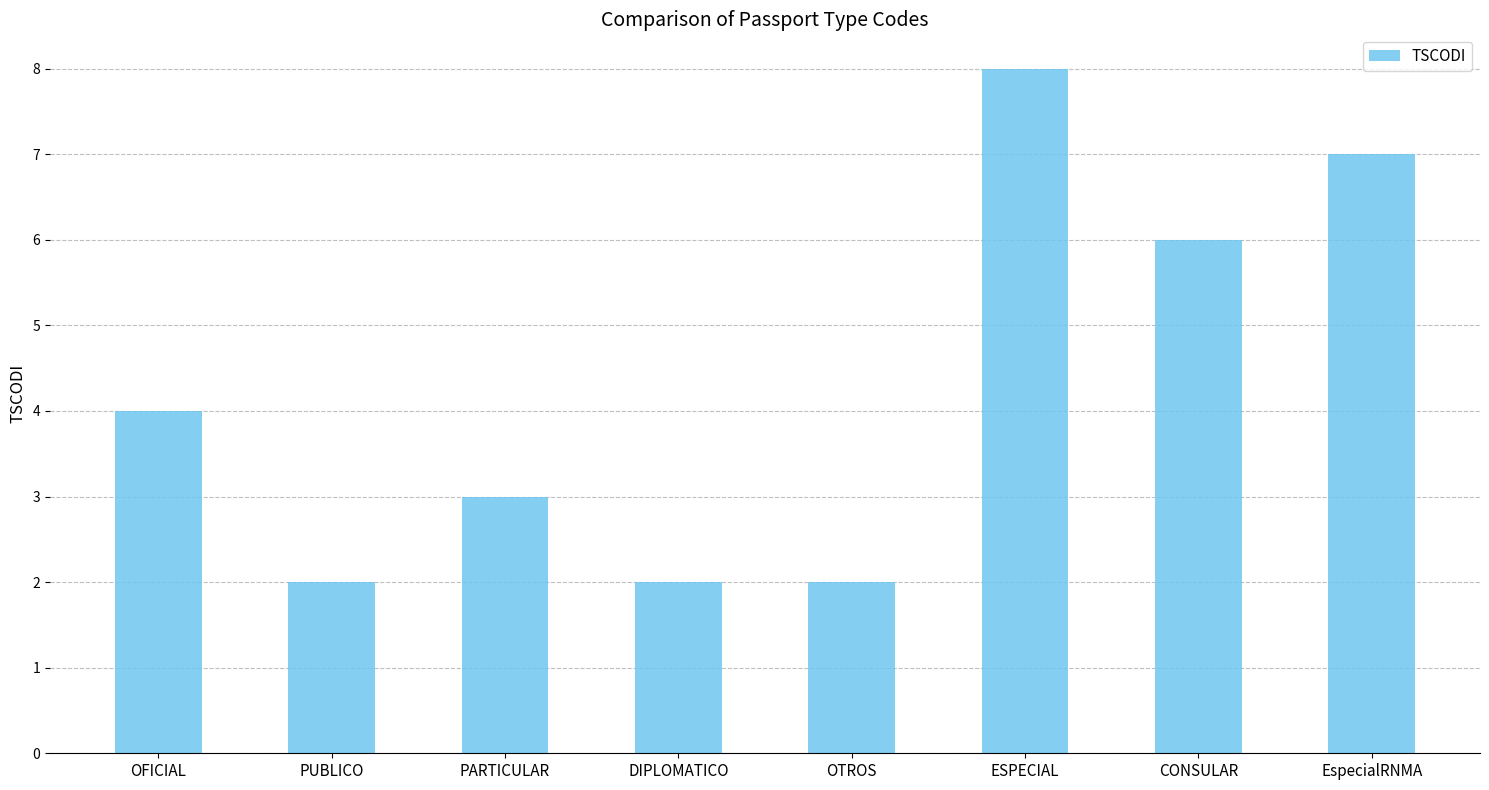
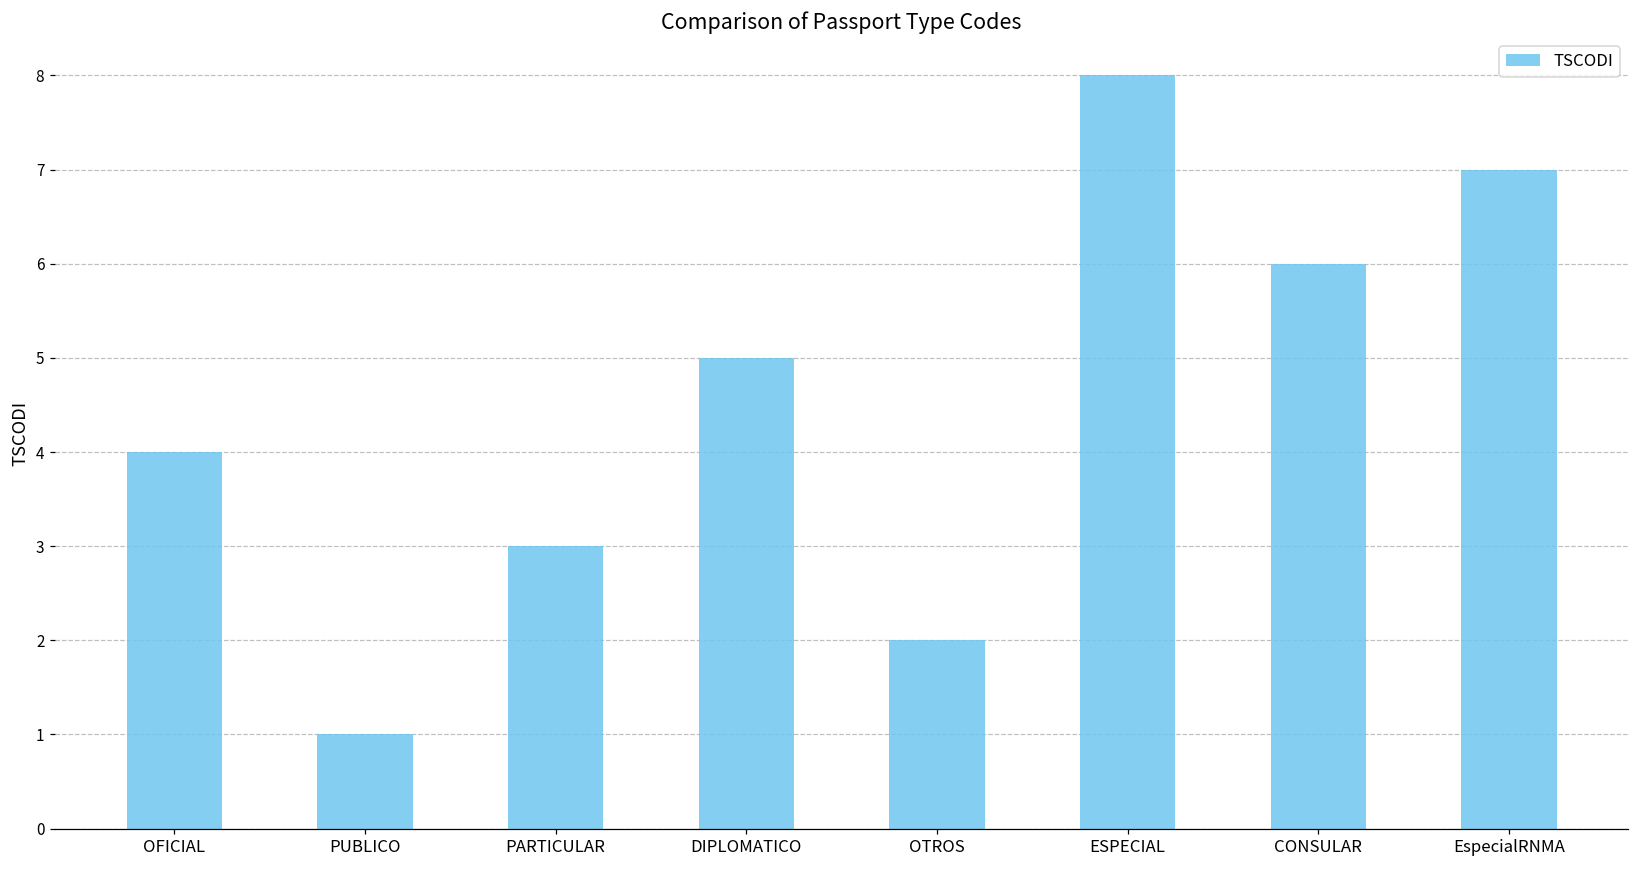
PUBLICO: 2 -> 1
DIPLOMATICO: 2 -> 5
